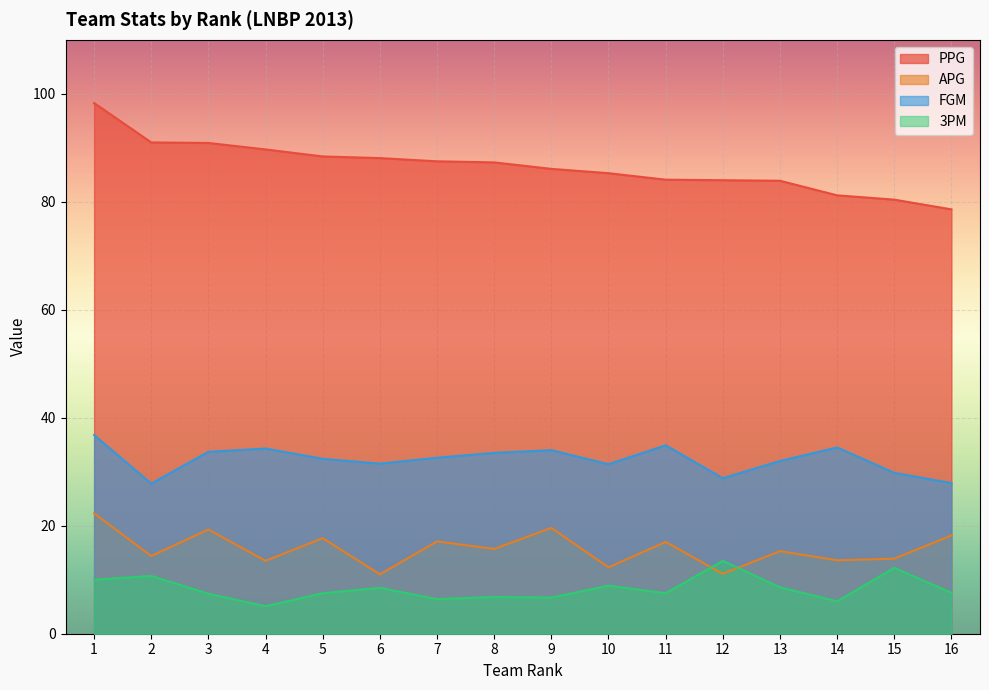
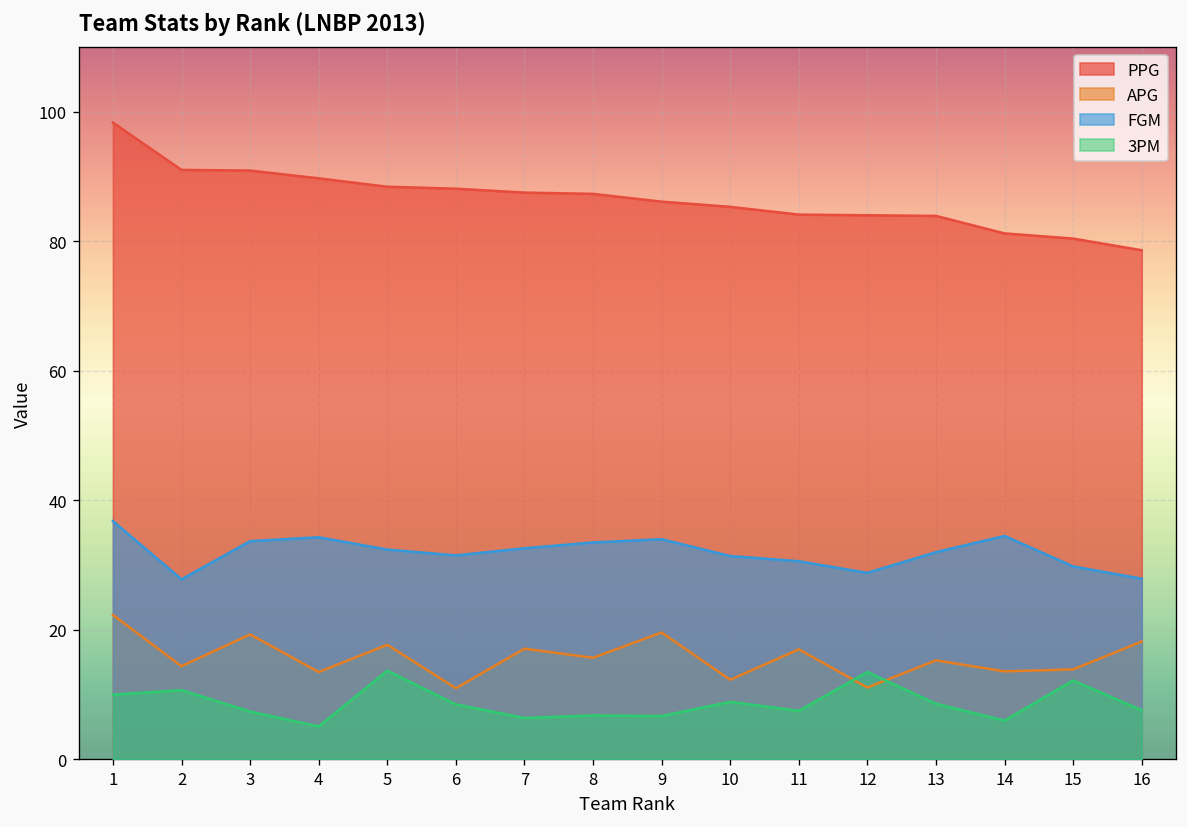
3PM, 5: 8 -> 14
FGM, 11: 35 -> 31
